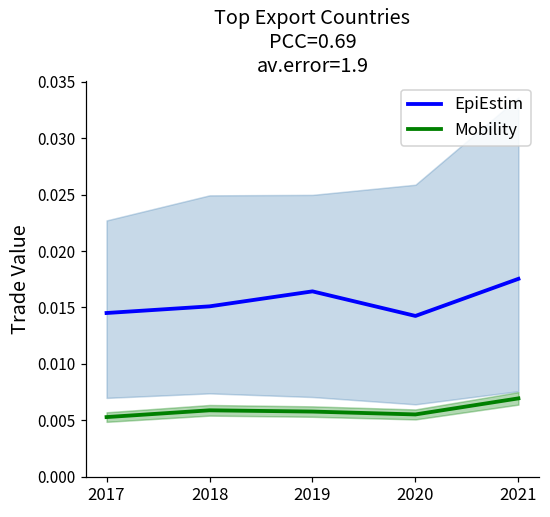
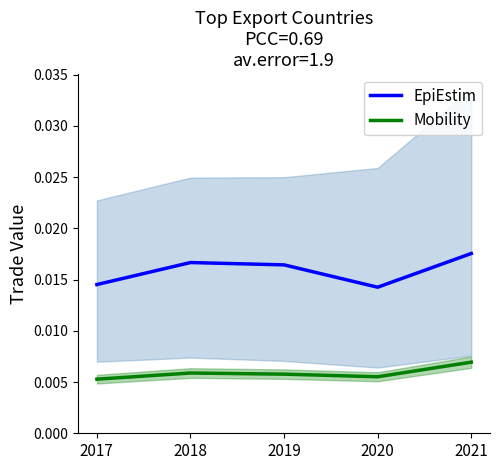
EpiEstim, 2018: 0.0151 -> 0.0167
